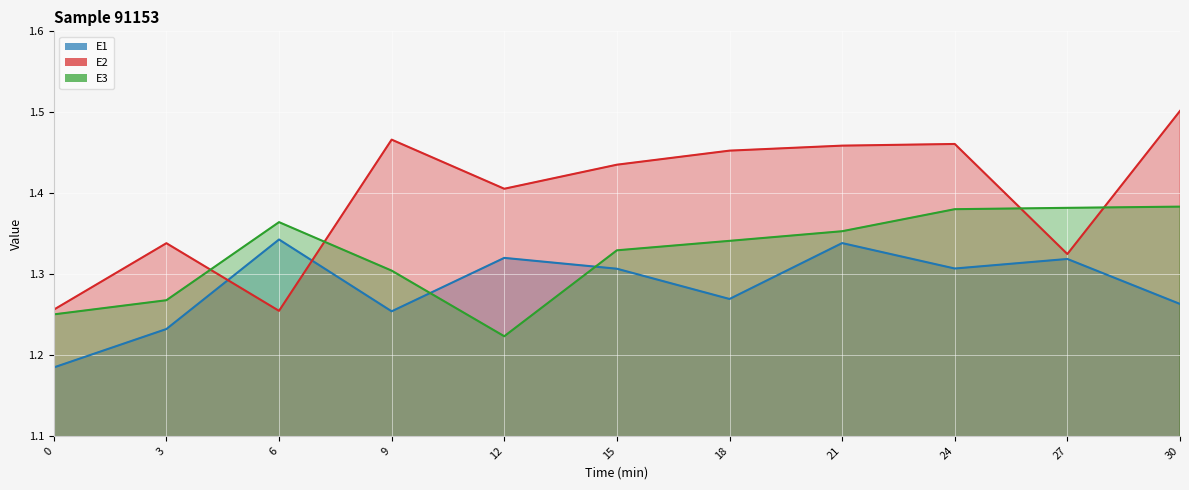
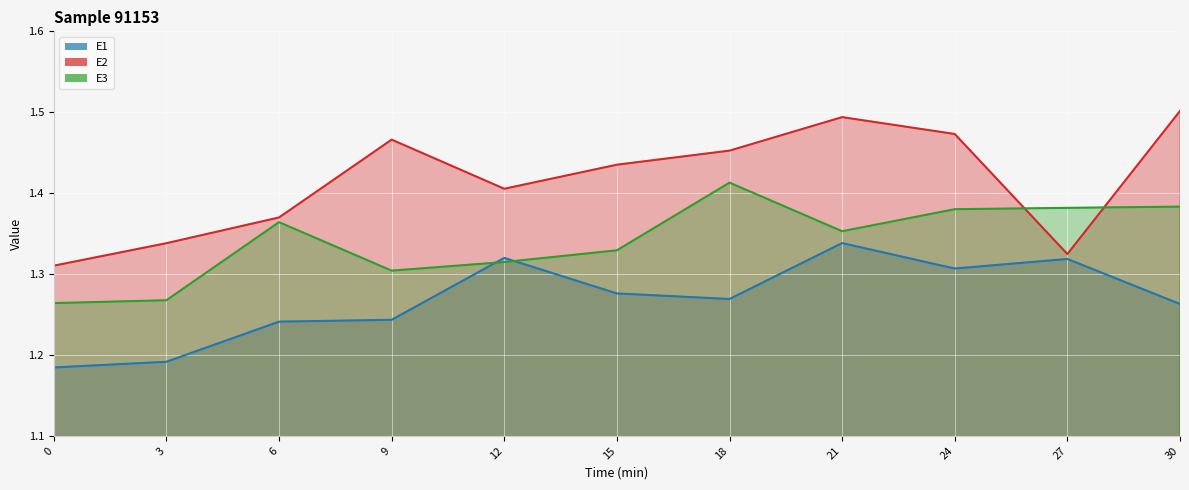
E2, 0: 1.26 -> 1.31
E3, 0: 1.25 -> 1.26
E1, 3: 1.23 -> 1.19
E1, 6: 1.34 -> 1.24
E2, 6: 1.25 -> 1.37
E1, 9: 1.25 -> 1.24
E3, 12: 1.22 -> 1.31
E1, 15: 1.31 -> 1.28
E3, 18: 1.34 -> 1.41
E2, 21: 1.46 -> 1.49
E2, 24: 1.46 -> 1.47
